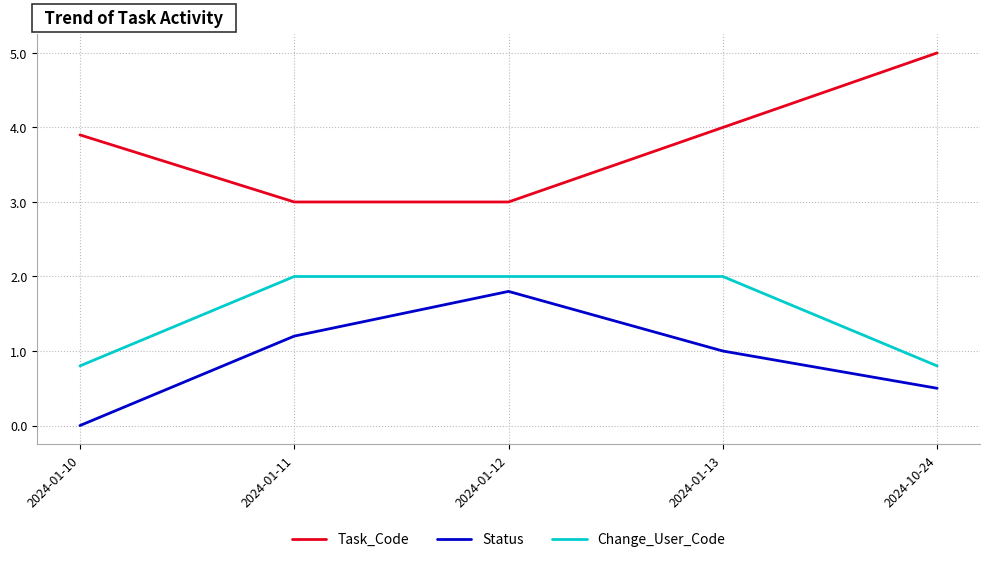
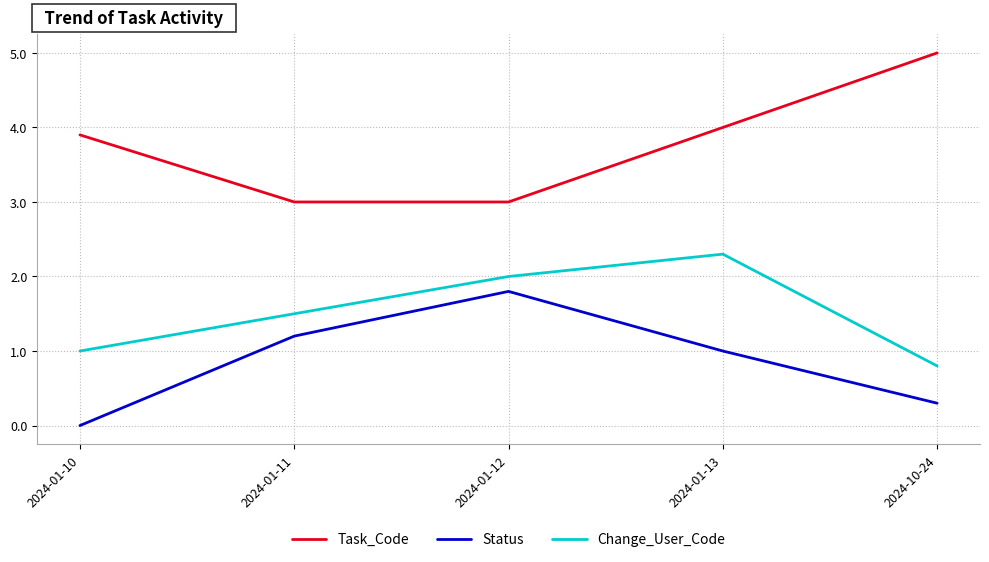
Change_User_Code, 2024-01-10: 0.8 -> 1.0
Change_User_Code, 2024-01-11: 2.0 -> 1.5
Change_User_Code, 2024-01-13: 2.0 -> 2.3
Status, 2024-10-24: 0.5 -> 0.3
